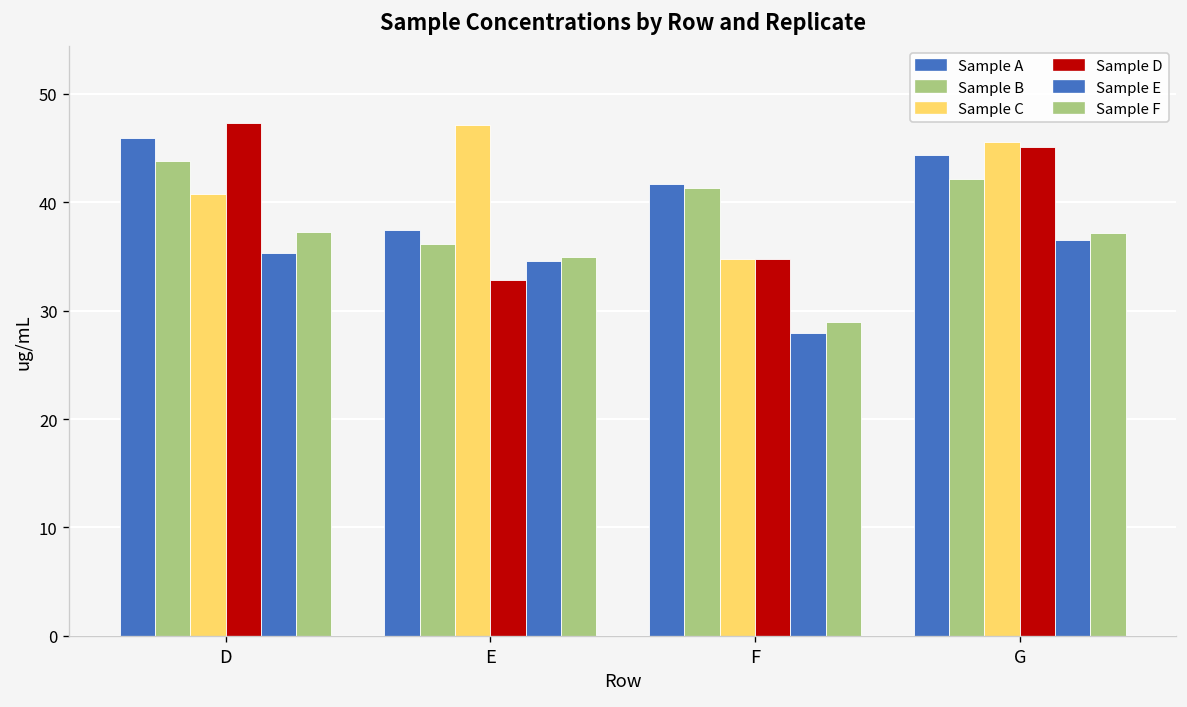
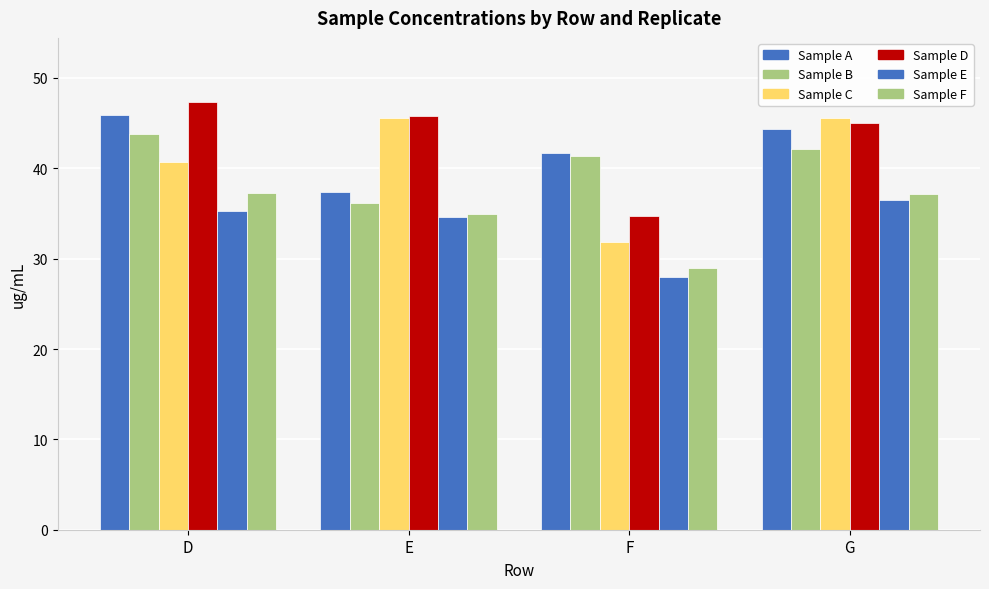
Sample C, E: 47 -> 46
Sample D, E: 33 -> 46
Sample C, F: 35 -> 32
